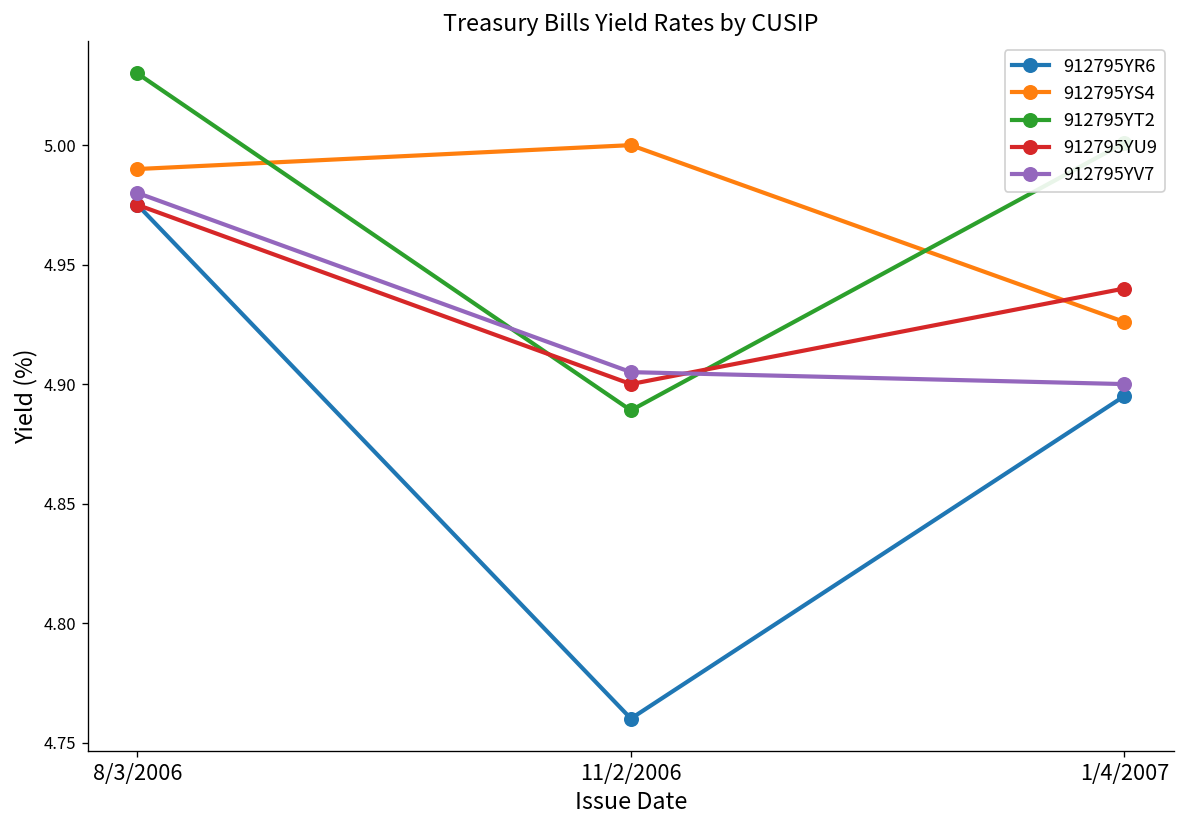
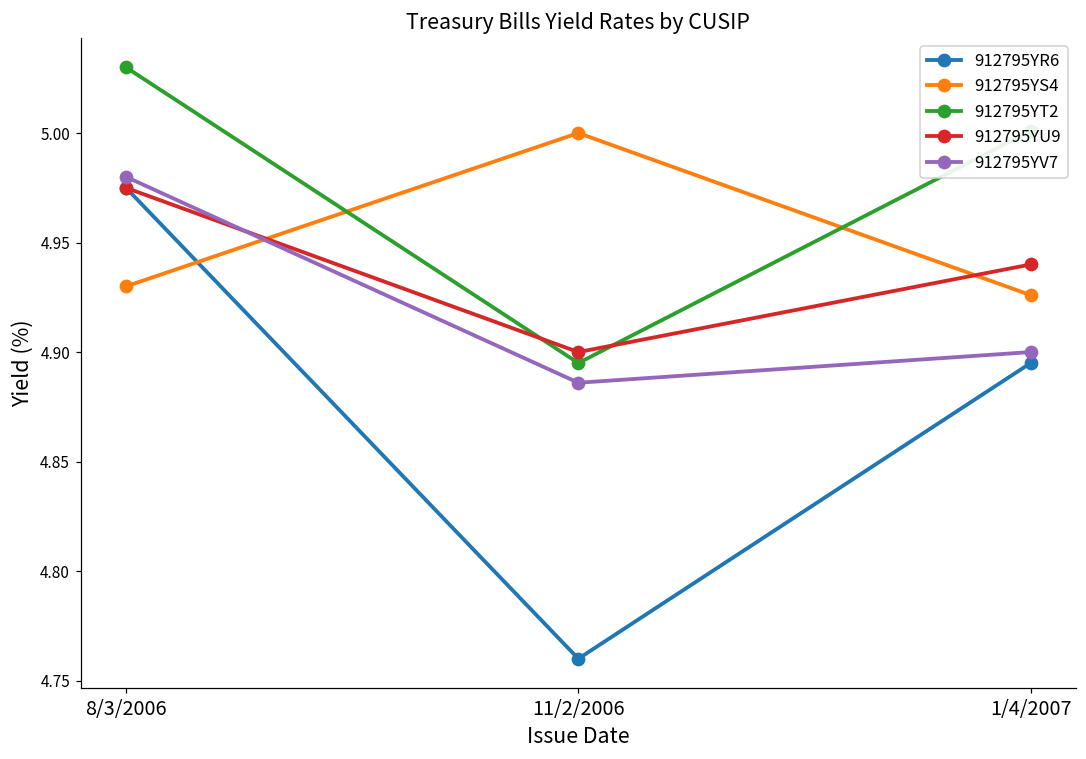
912795YS4, 8/3/2006: 4.99 -> 4.93
912795YT2, 11/2/2006: 4.889 -> 4.895
912795YV7, 11/2/2006: 4.905 -> 4.886
